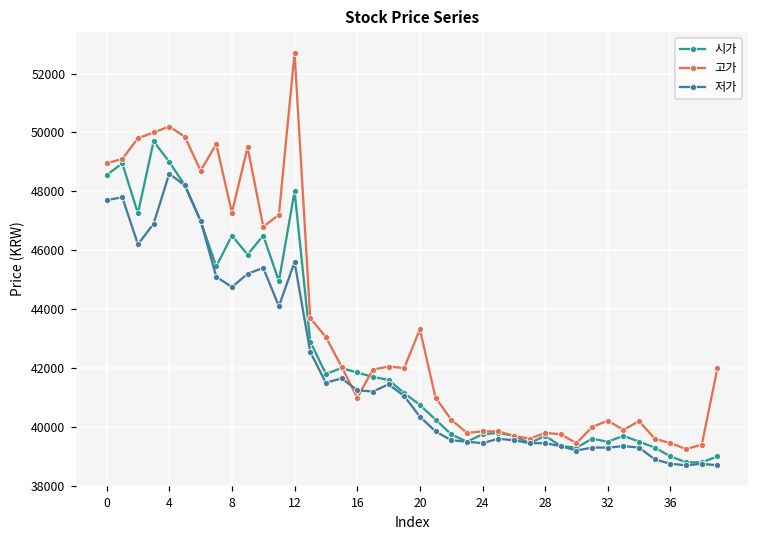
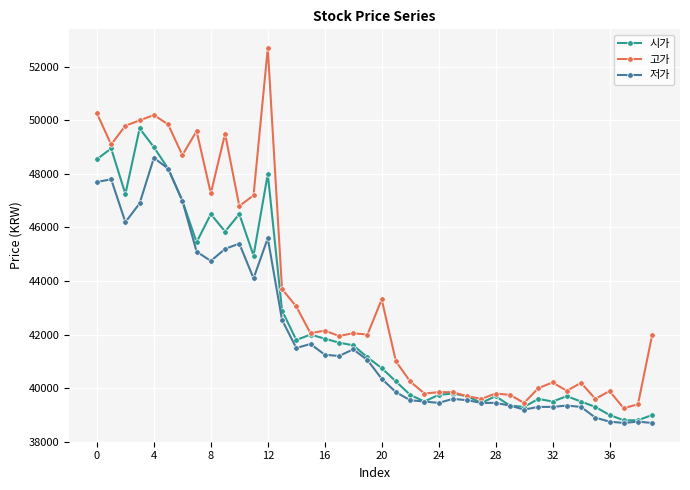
고가, 0: 49000 -> 50300
고가, 16: 41000 -> 42200
고가, 36: 39500 -> 39900
